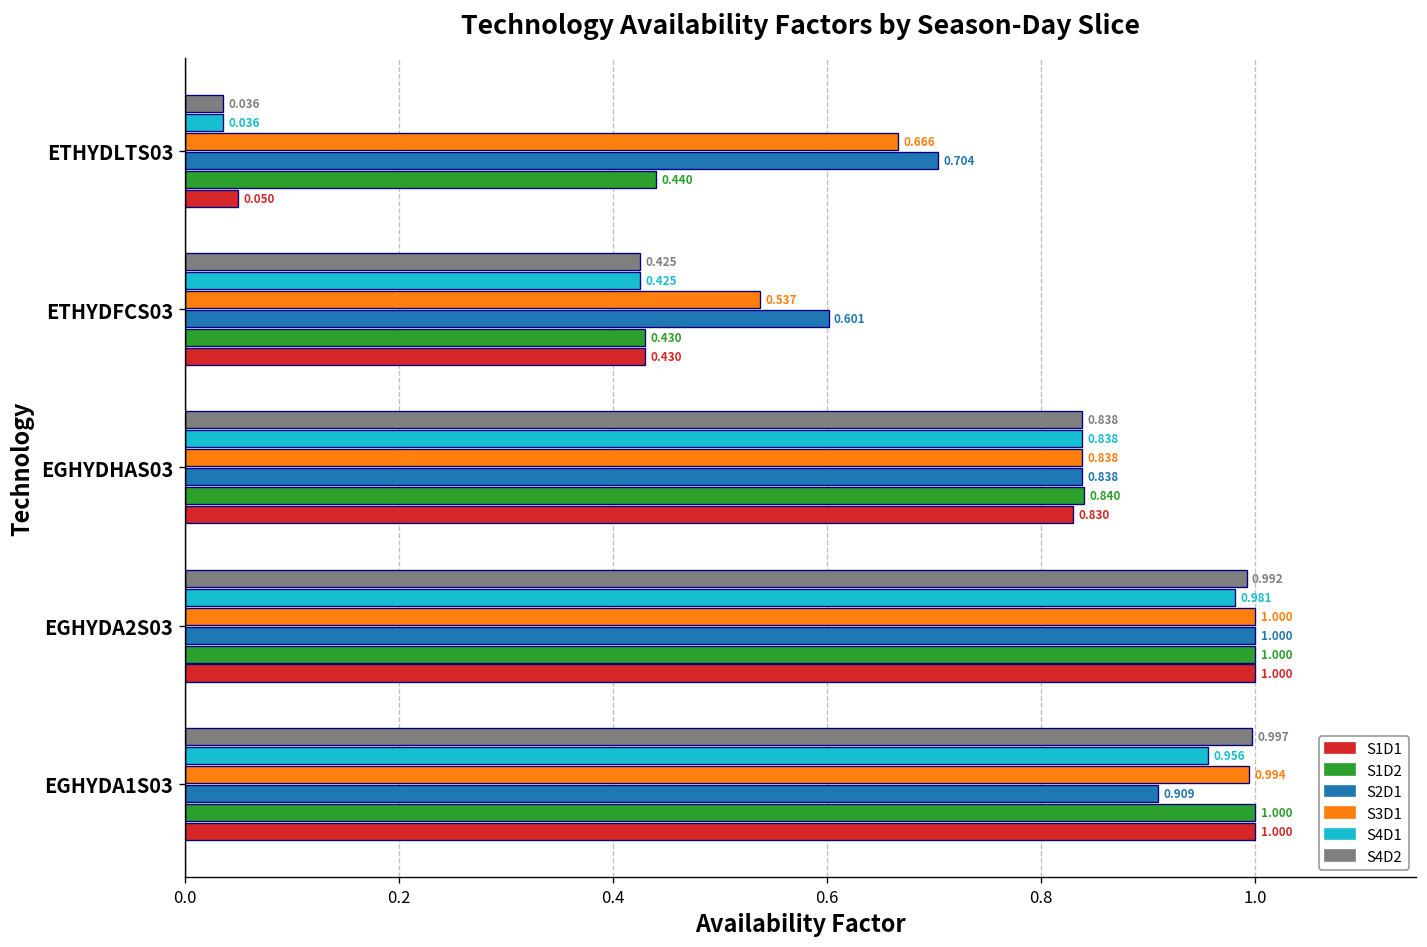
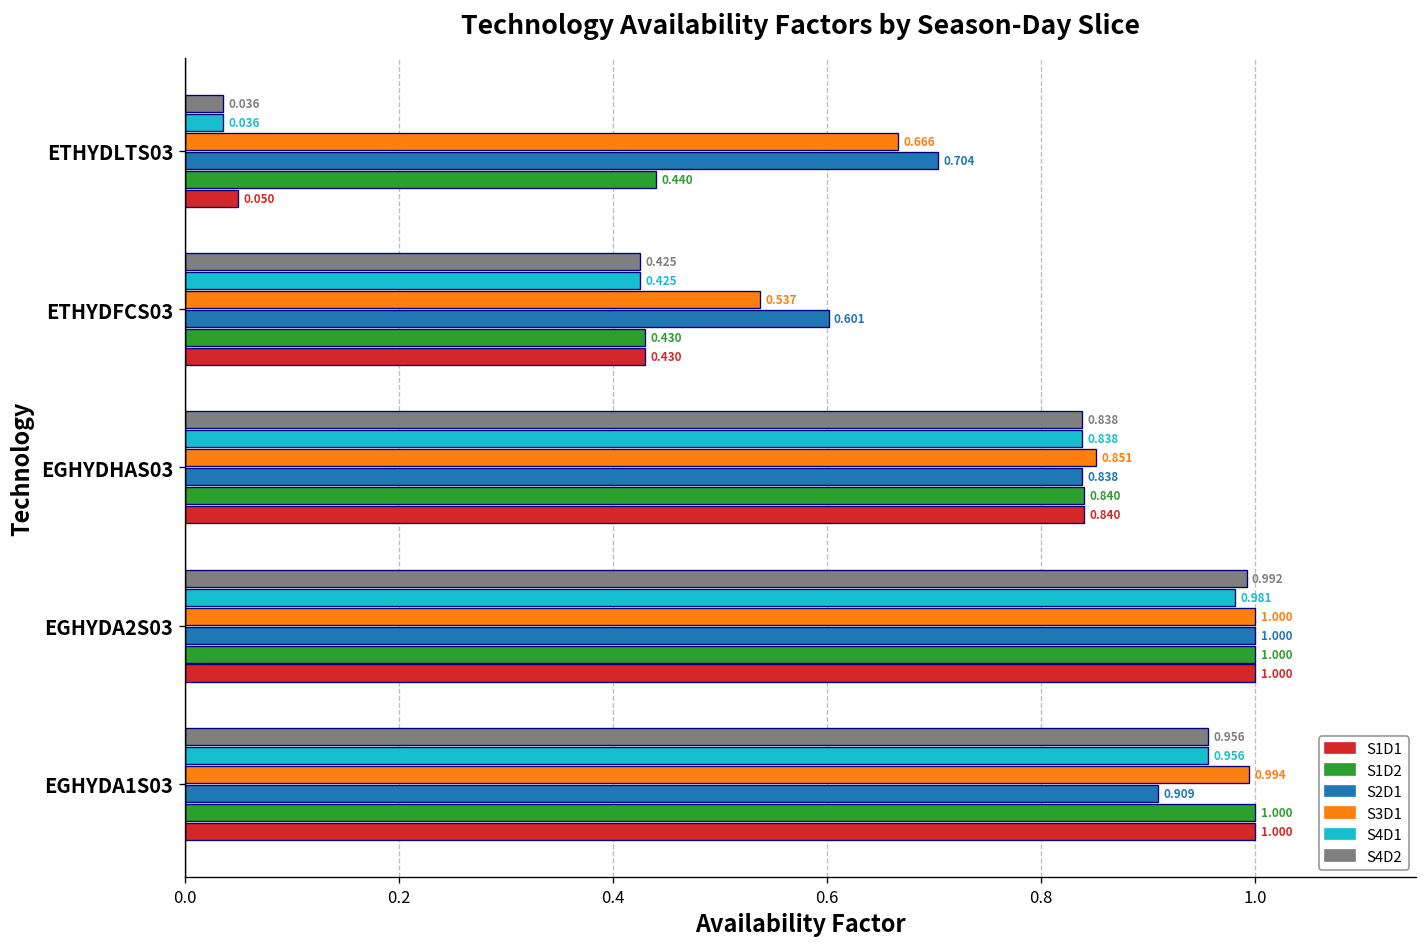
S3D1, EGHYDHAS03: 0.838 -> 0.851
S1D1, EGHYDHAS03: 0.830 -> 0.840
S4D2, EGHYDA1S03: 0.997 -> 0.956
